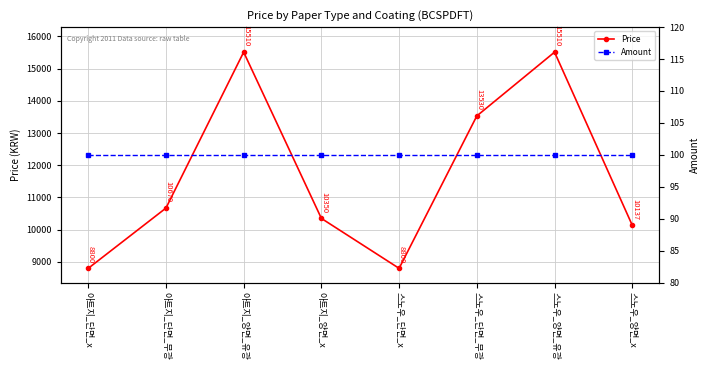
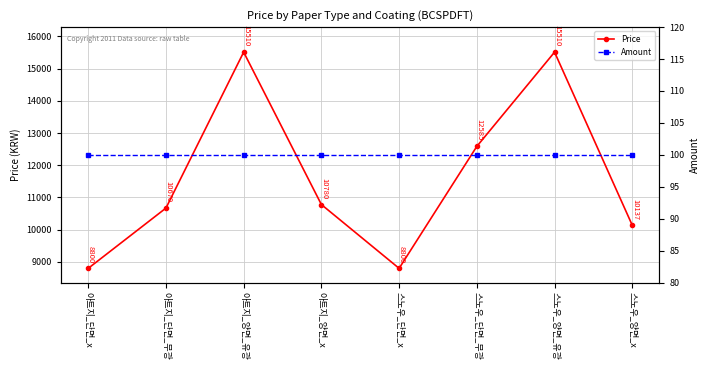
Price, 아트지_양면_x: 10350 -> 10780
Price, 스노우_단면_무광: 13530 -> 12585
